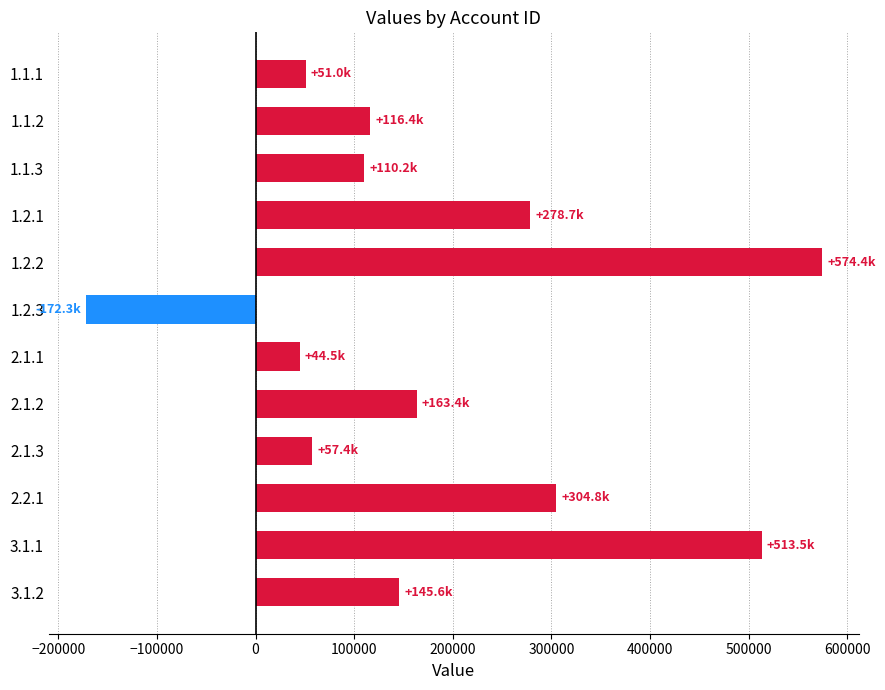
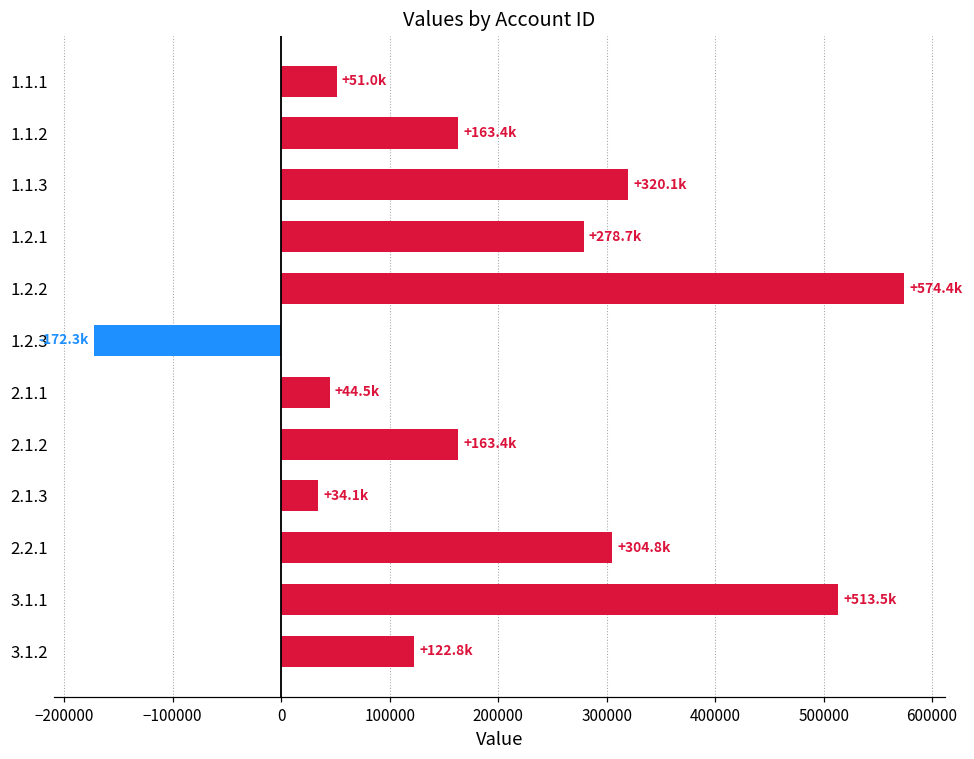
1.1.2: +116.4k -> +163.4k
1.1.3: +110.2k -> +320.1k
2.1.3: +57.4k -> +34.1k
3.1.2: +145.6k -> +122.8k
